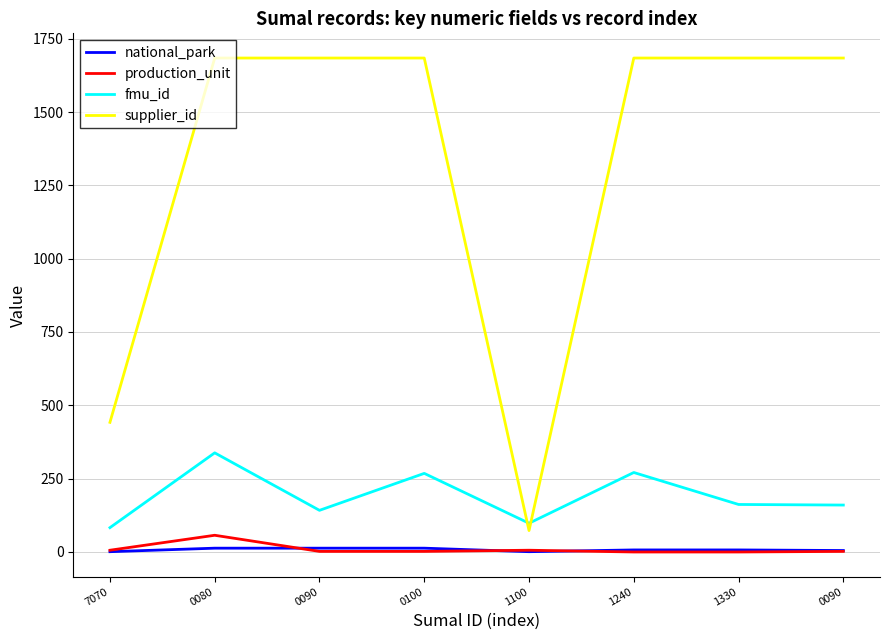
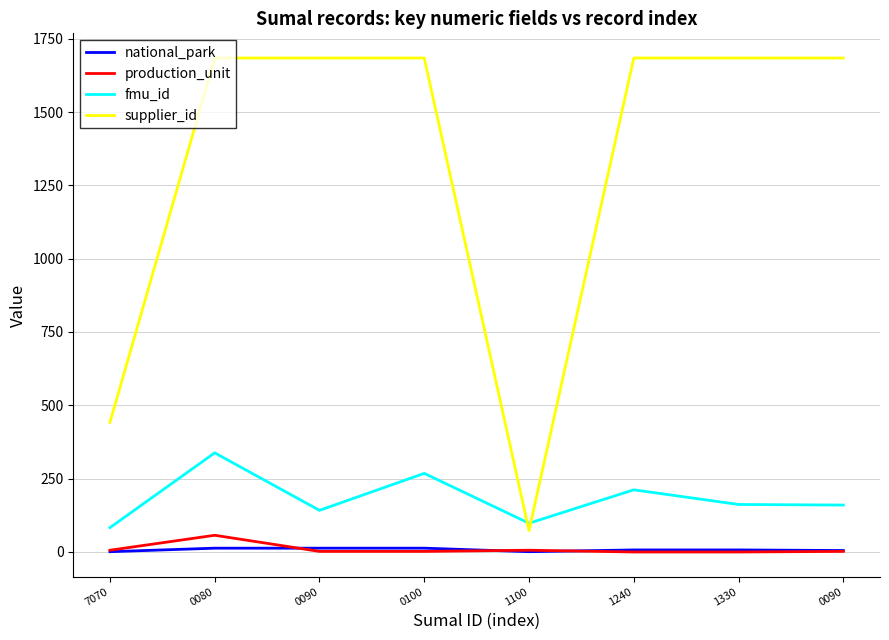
fmu_id, 1240: 270 -> 210
